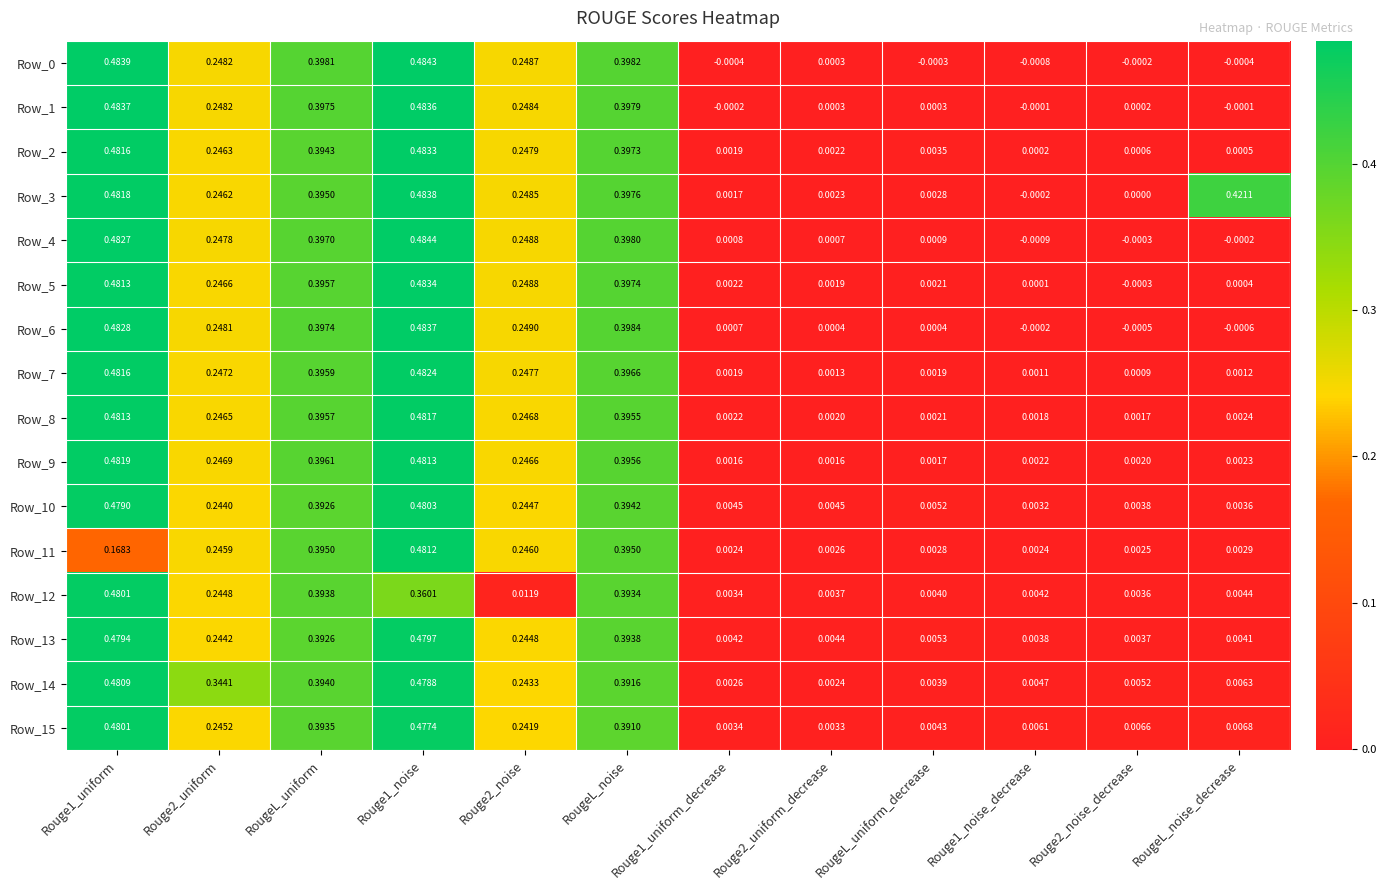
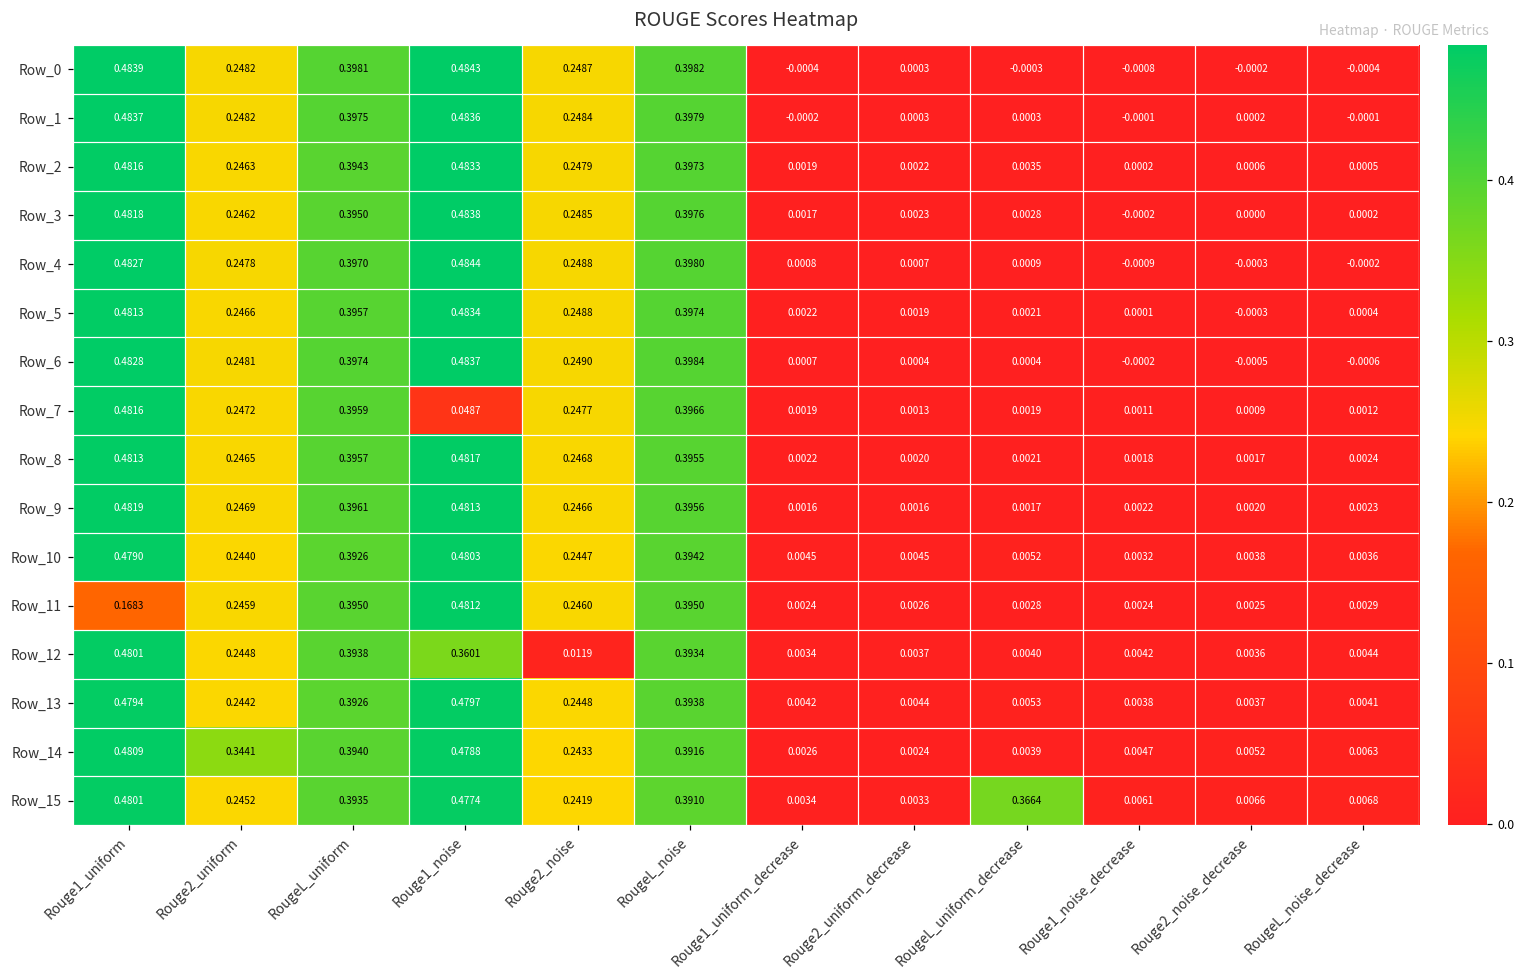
Row_3, RougeL_noise_decrease: 0.4211 -> 0.0002
Row_7, Rouge1_noise: 0.4824 -> 0.0487
Row_15, RougeL_uniform_decrease: 0.0043 -> 0.3664
